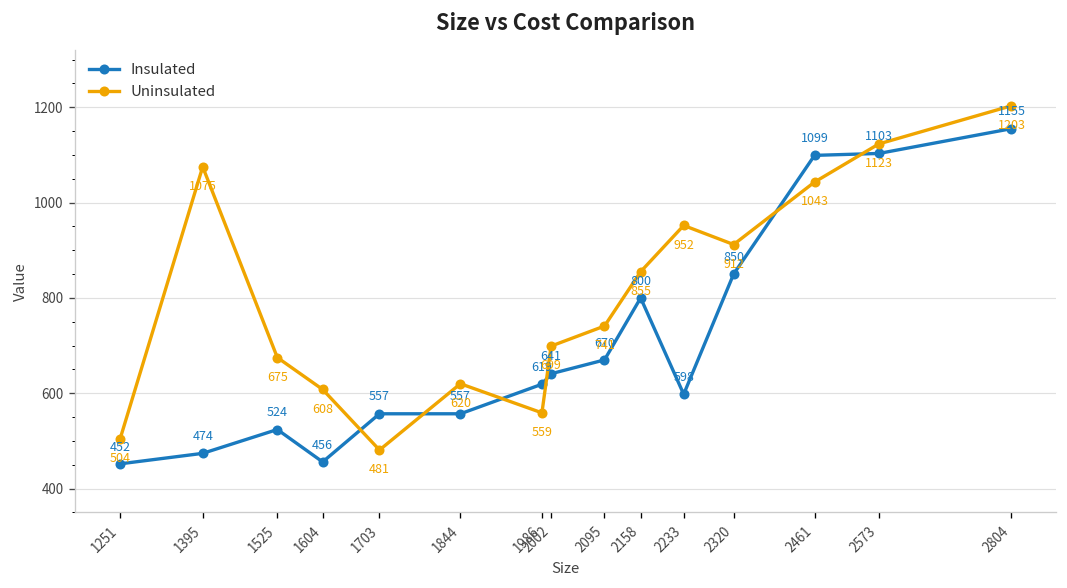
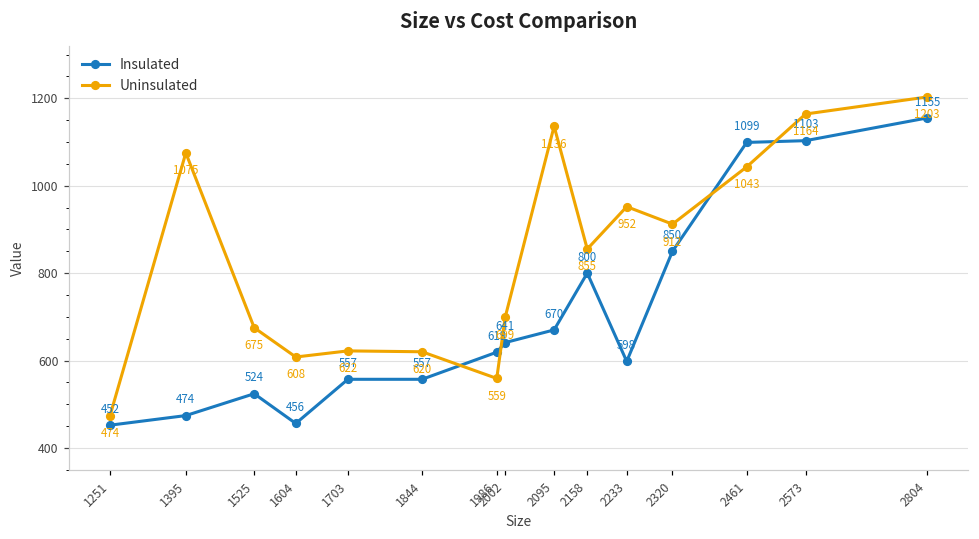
Uninsulated, 1251: 504 -> 474
Uninsulated, 1703: 481 -> 622
Uninsulated, 2095: 741 -> 1136
Uninsulated, 2573: 1123 -> 1164
